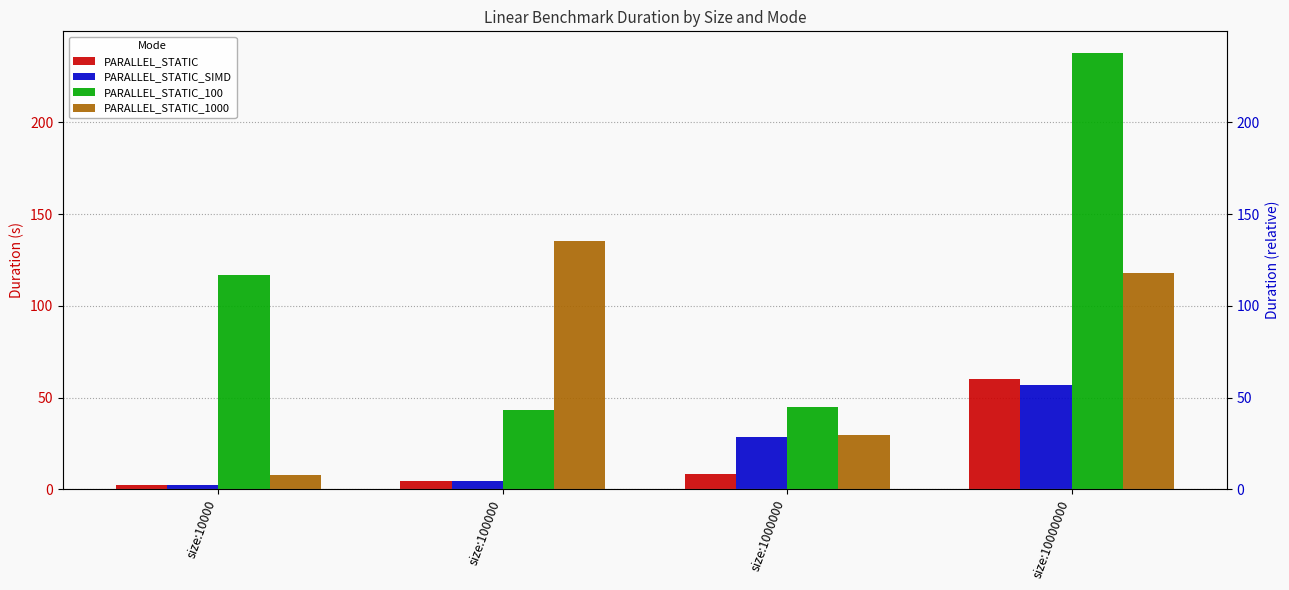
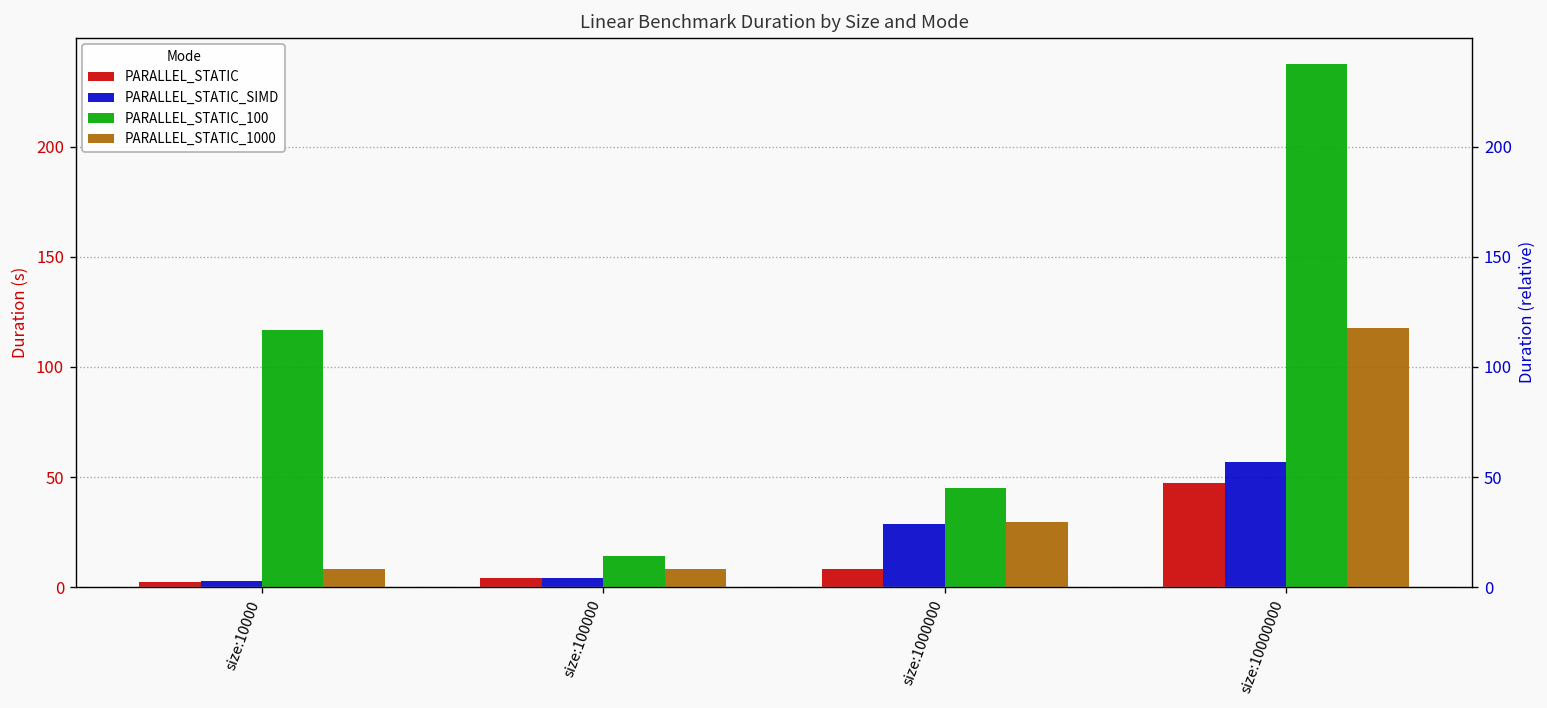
PARALLEL_STATIC_100, size:100000: 43 -> 14
PARALLEL_STATIC_1000, size:100000: 135 -> 8
PARALLEL_STATIC, size:10000000: 60 -> 47
